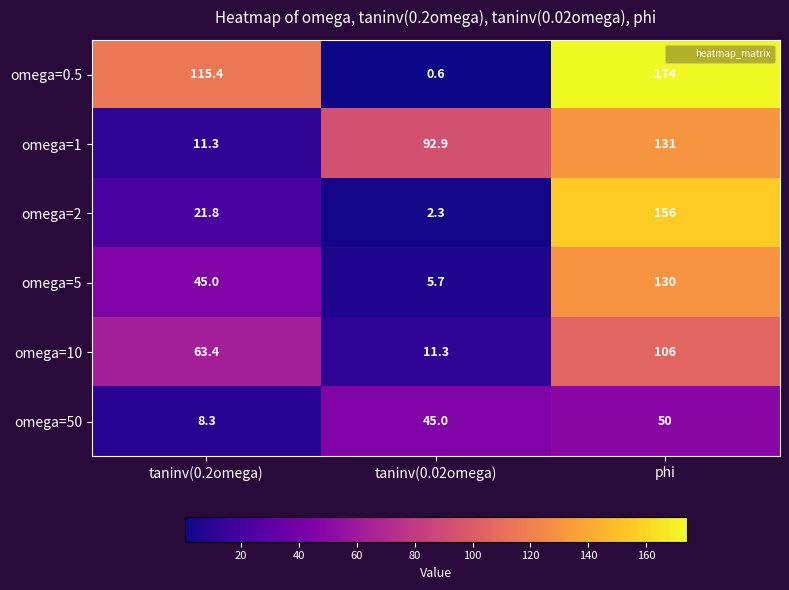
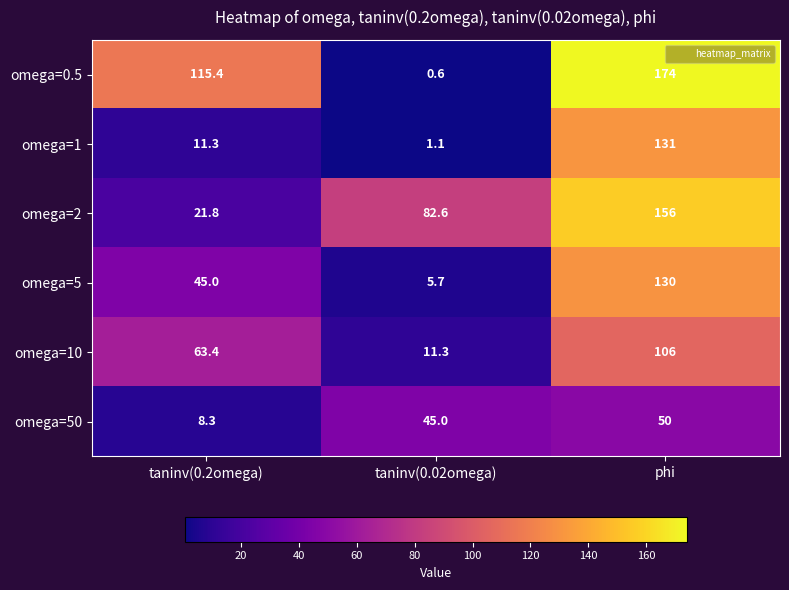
omega=1, taninv(0.02omega): 92.9 -> 1.1
omega=2, taninv(0.02omega): 2.3 -> 82.6
